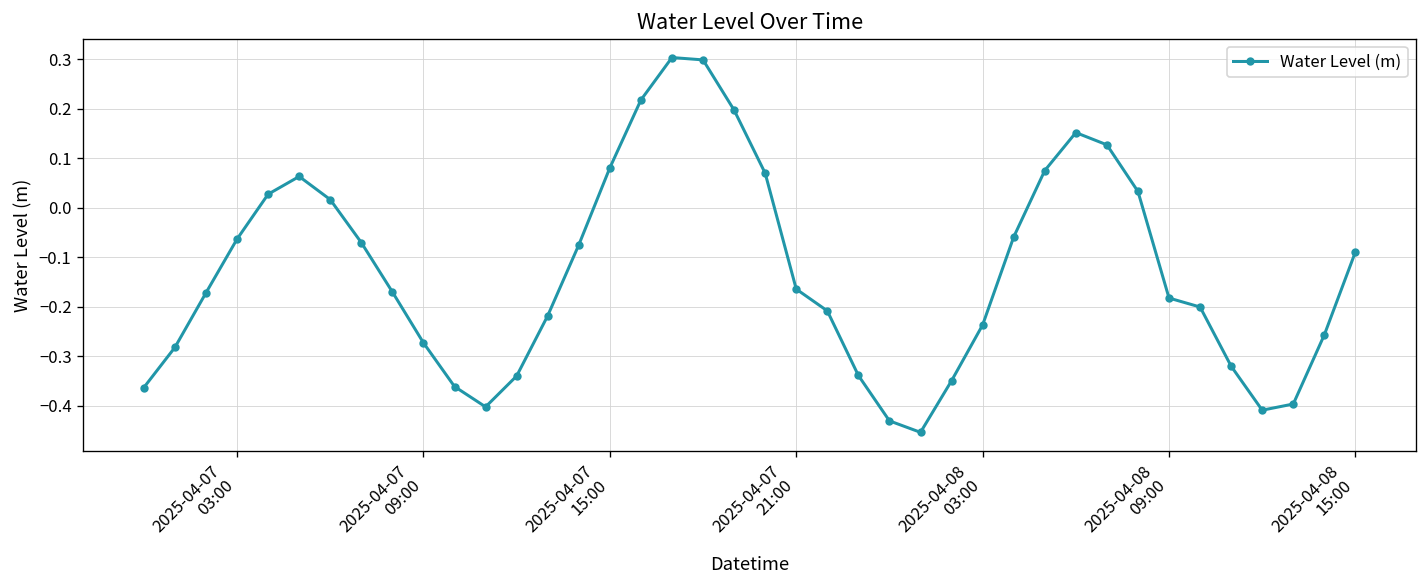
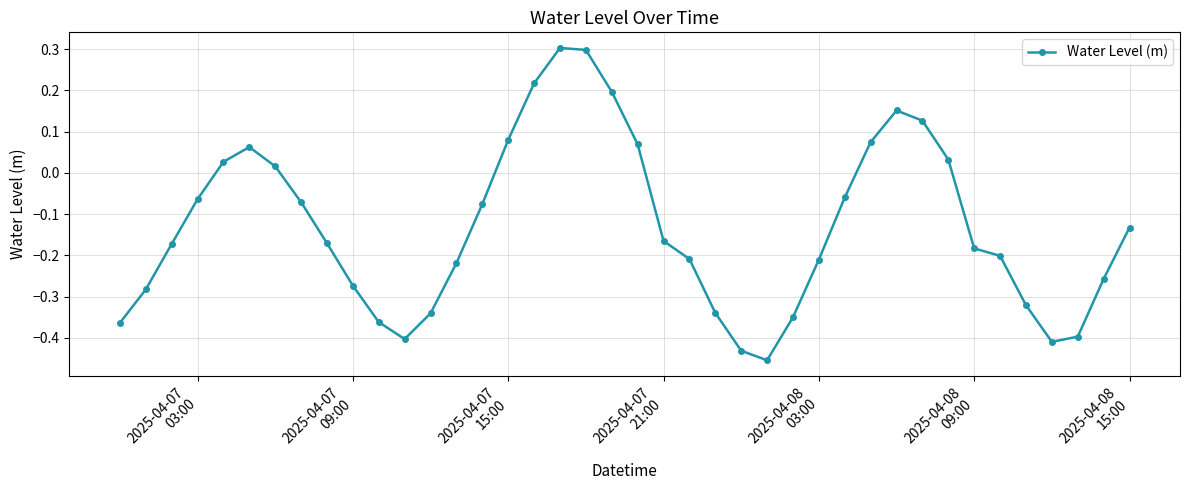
2025-04-08 03:00: -0.24 -> -0.21
2025-04-08 15:00: -0.09 -> -0.13
